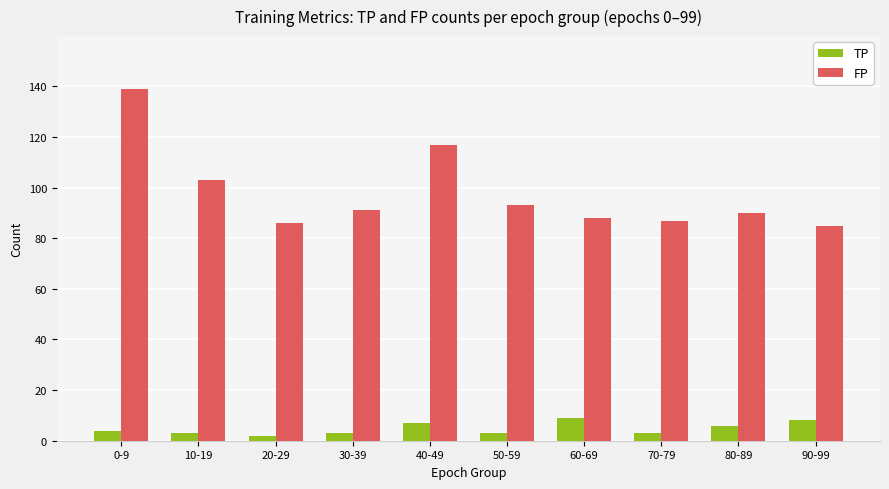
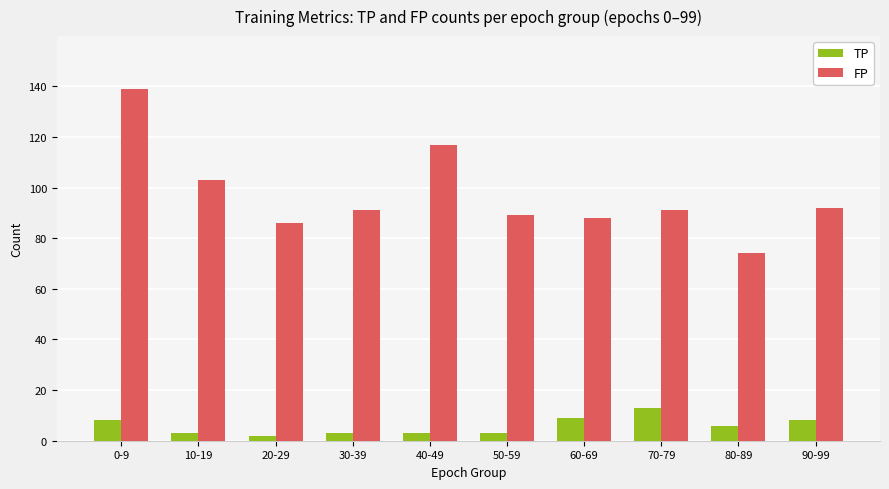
TP, 0-9: 4 -> 8
TP, 40-49: 7 -> 3
FP, 50-59: 93 -> 89
TP, 70-79: 3 -> 13
FP, 70-79: 87 -> 91
FP, 80-89: 90 -> 74
FP, 90-99: 85 -> 92
